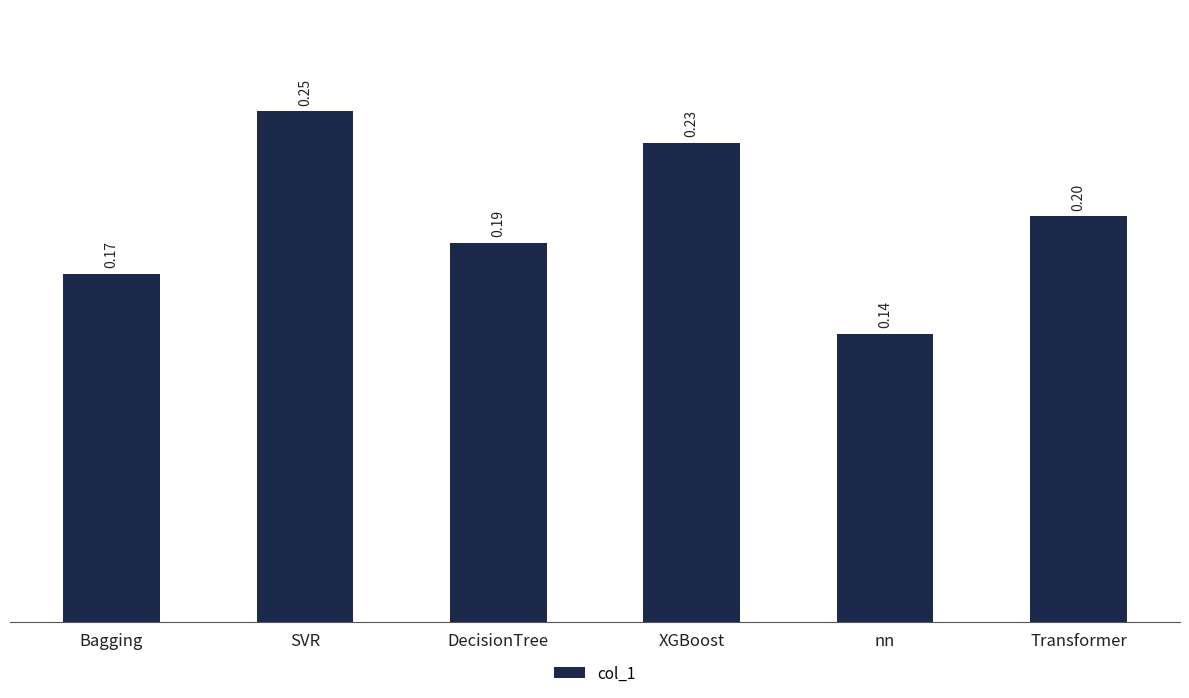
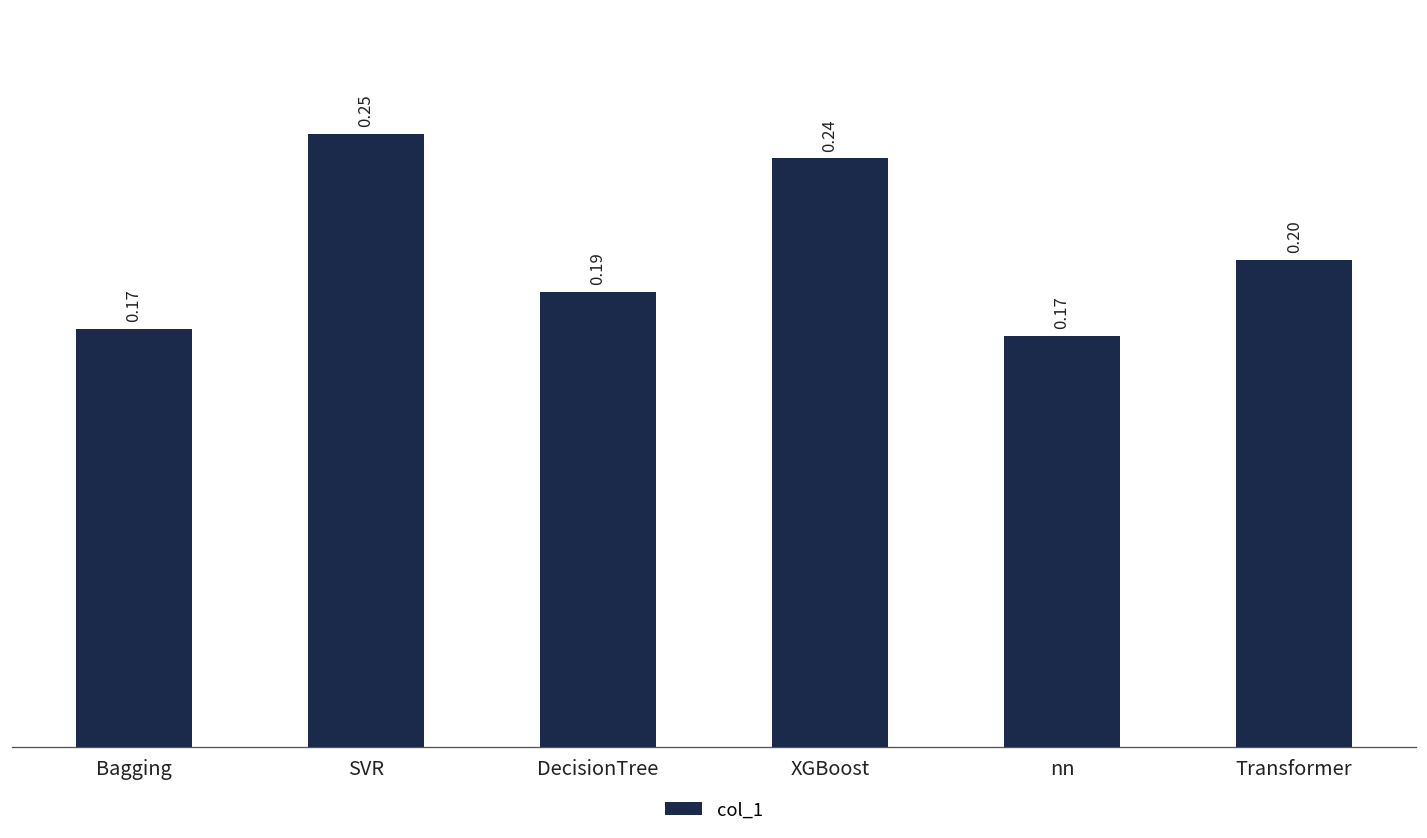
XGBoost: 0.23 -> 0.24
nn: 0.14 -> 0.17
